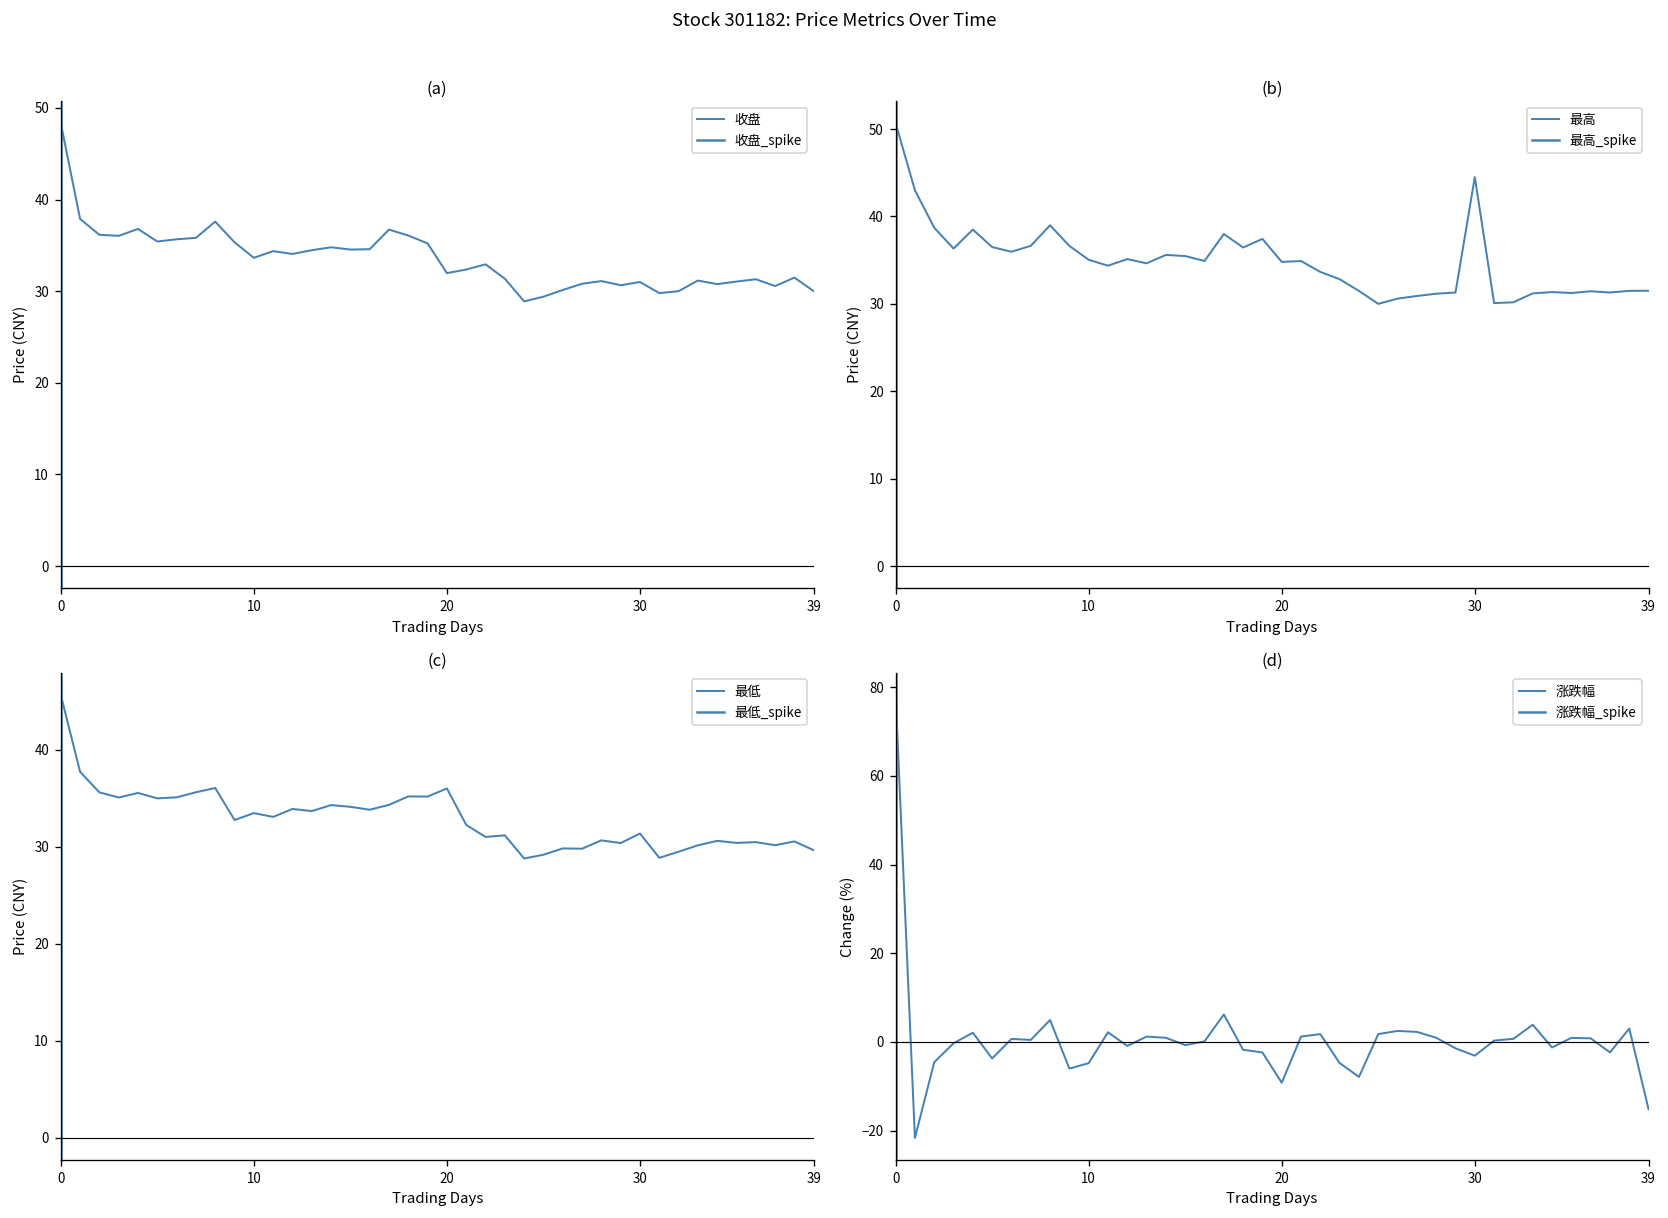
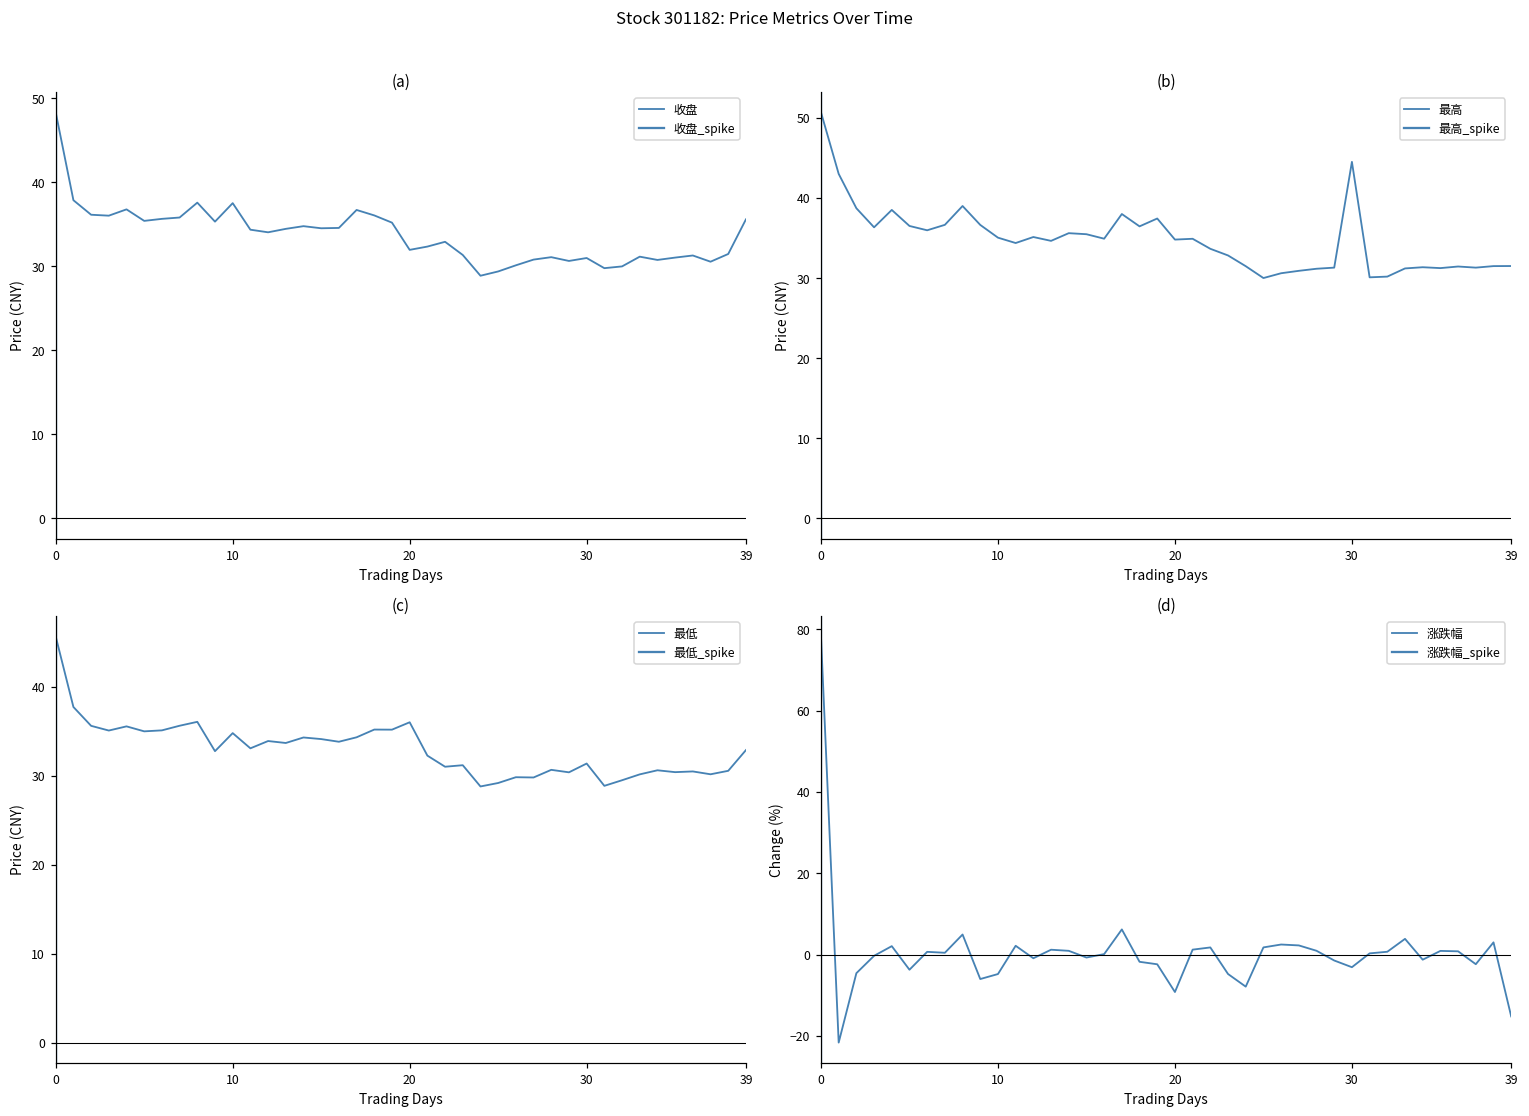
(a), 10: 34 -> 38
(a), 39: 30 -> 36
(c), 10: 33 -> 35
(c), 39: 30 -> 33
